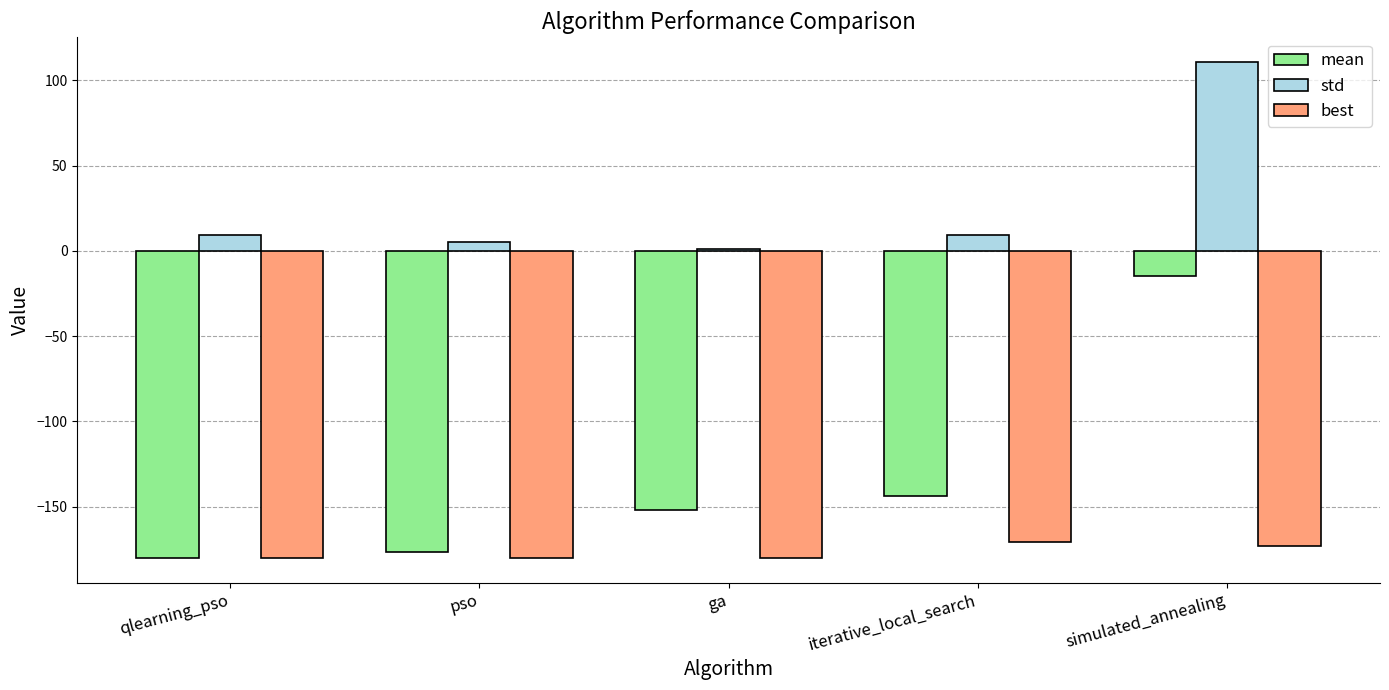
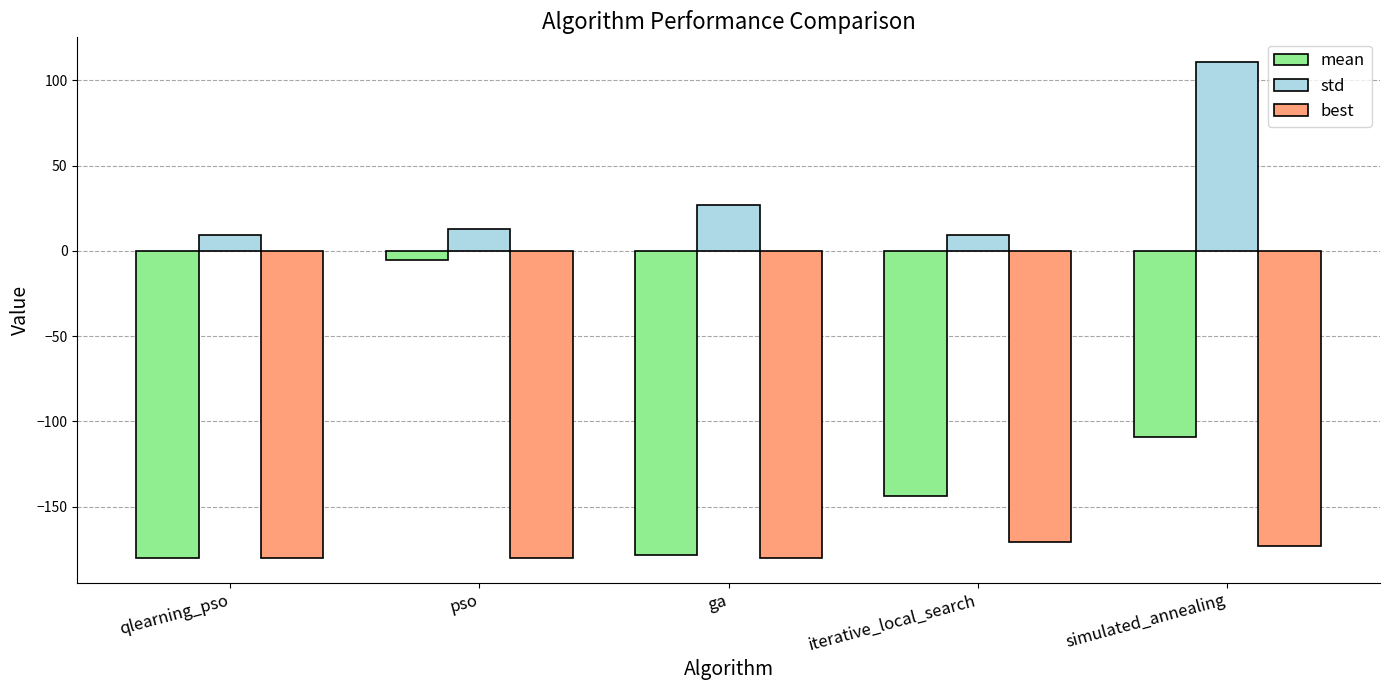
mean, pso: -177 -> -5
std, pso: 5 -> 13
mean, ga: -152 -> -178
std, ga: 1 -> 27
mean, simulated_annealing: -14 -> -109
